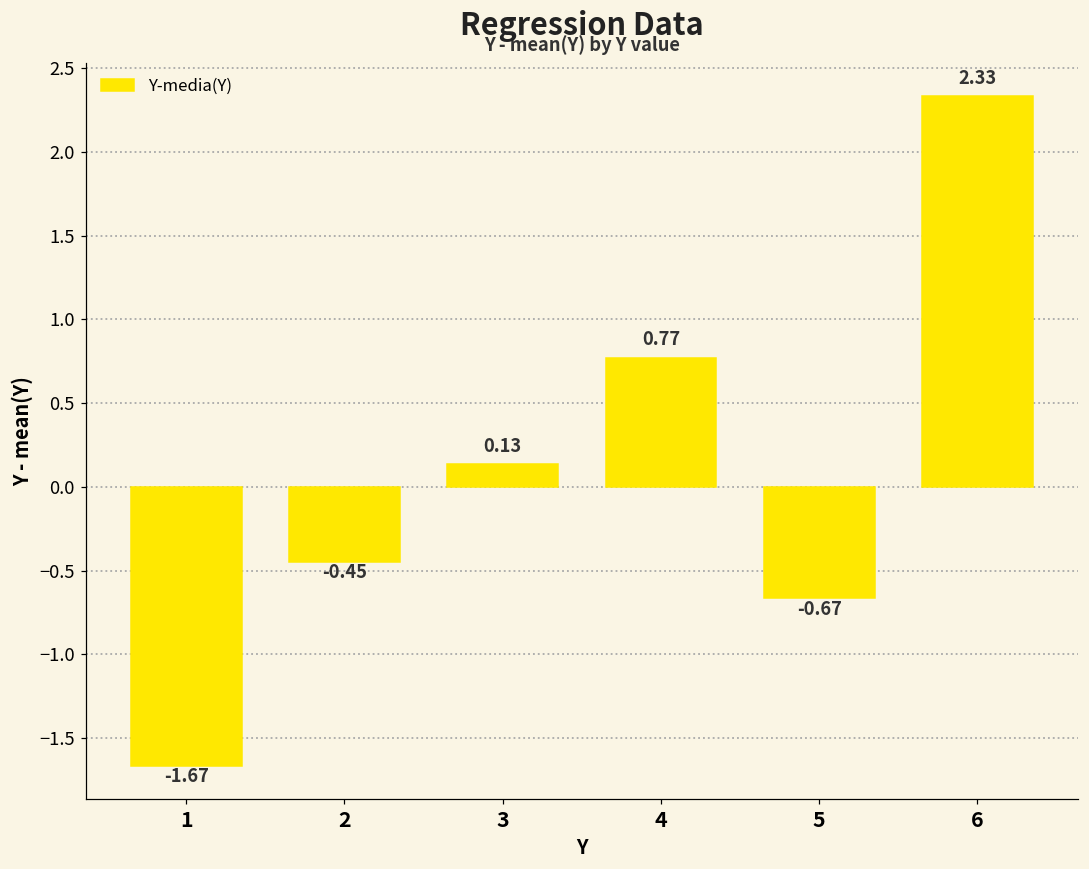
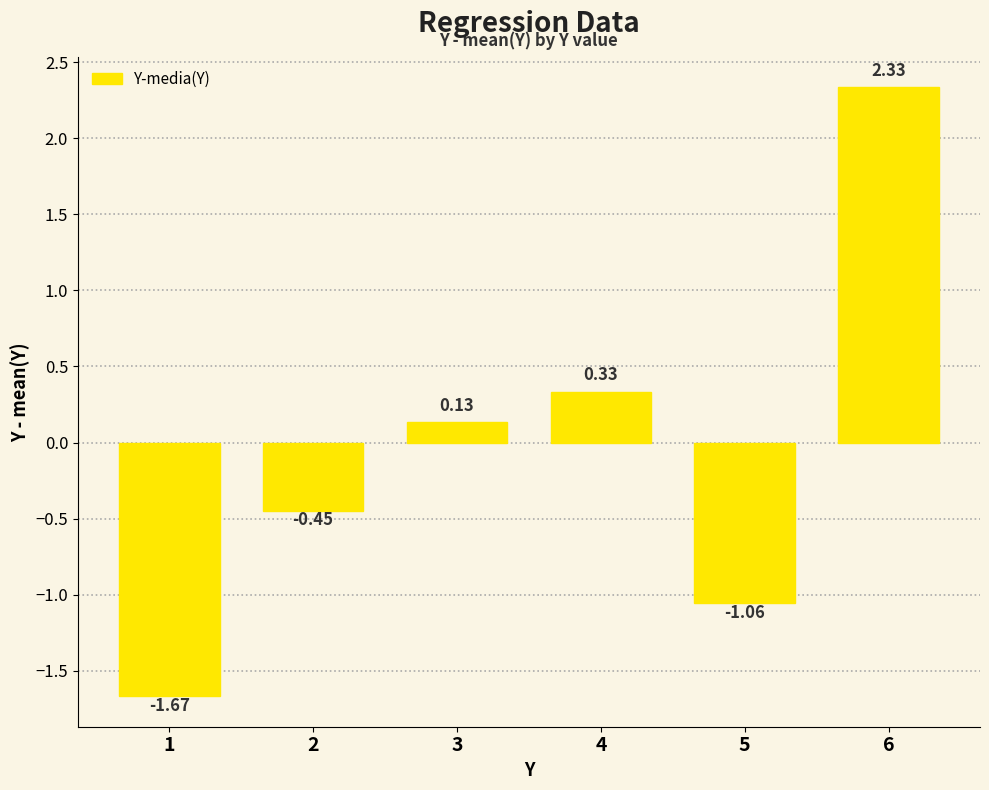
4: 0.77 -> 0.33
5: -0.67 -> -1.06
